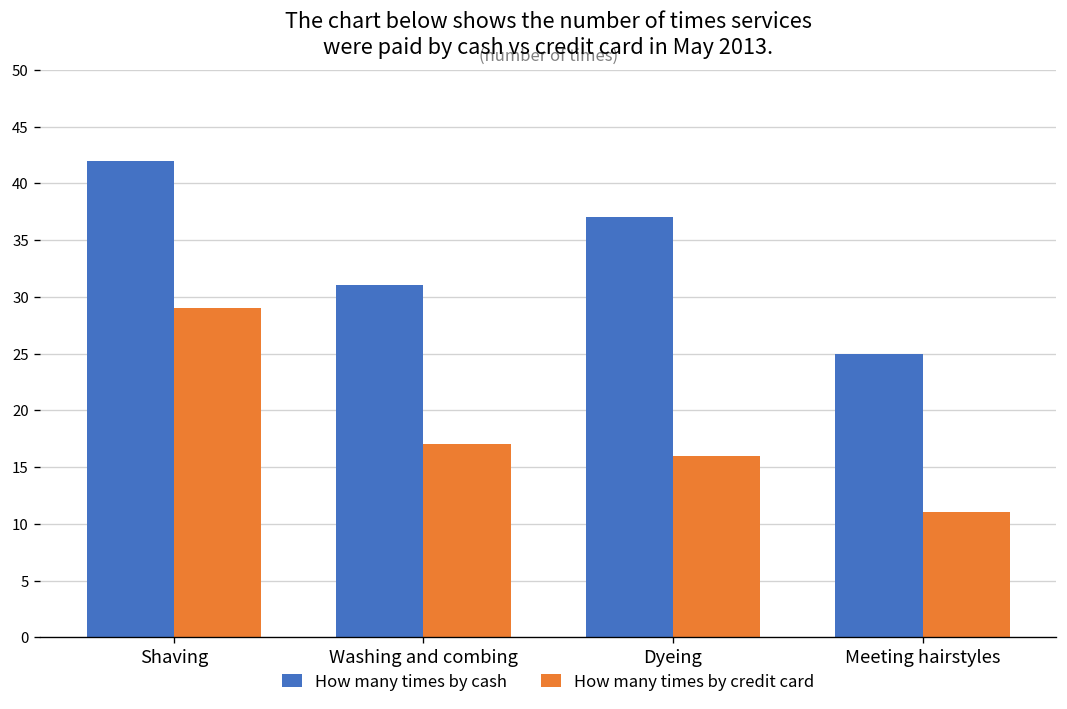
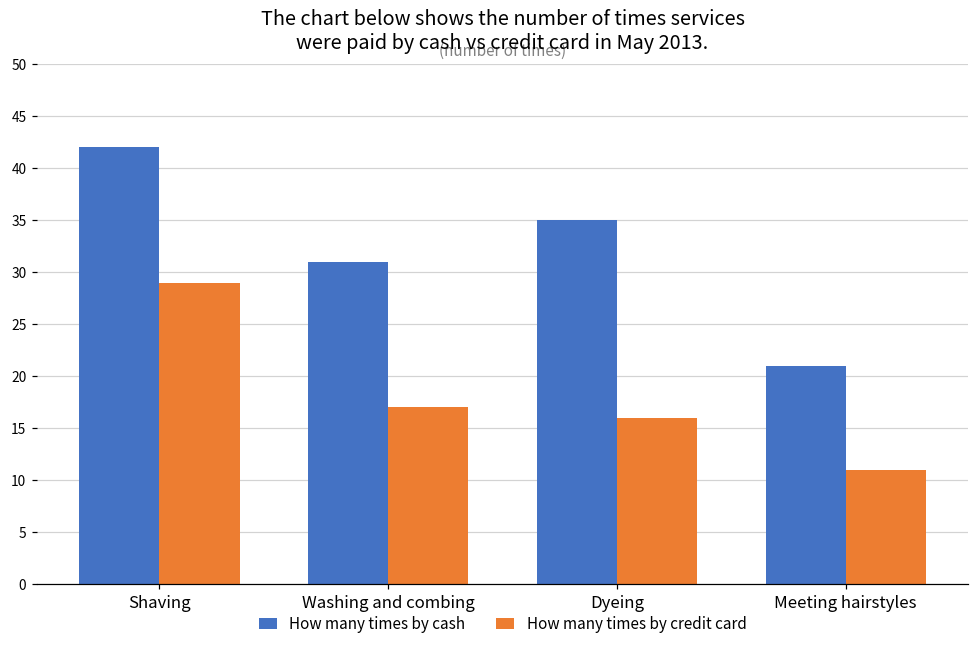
How many times by cash, Dyeing: 37 -> 35
How many times by cash, Meeting hairstyles: 25 -> 21
